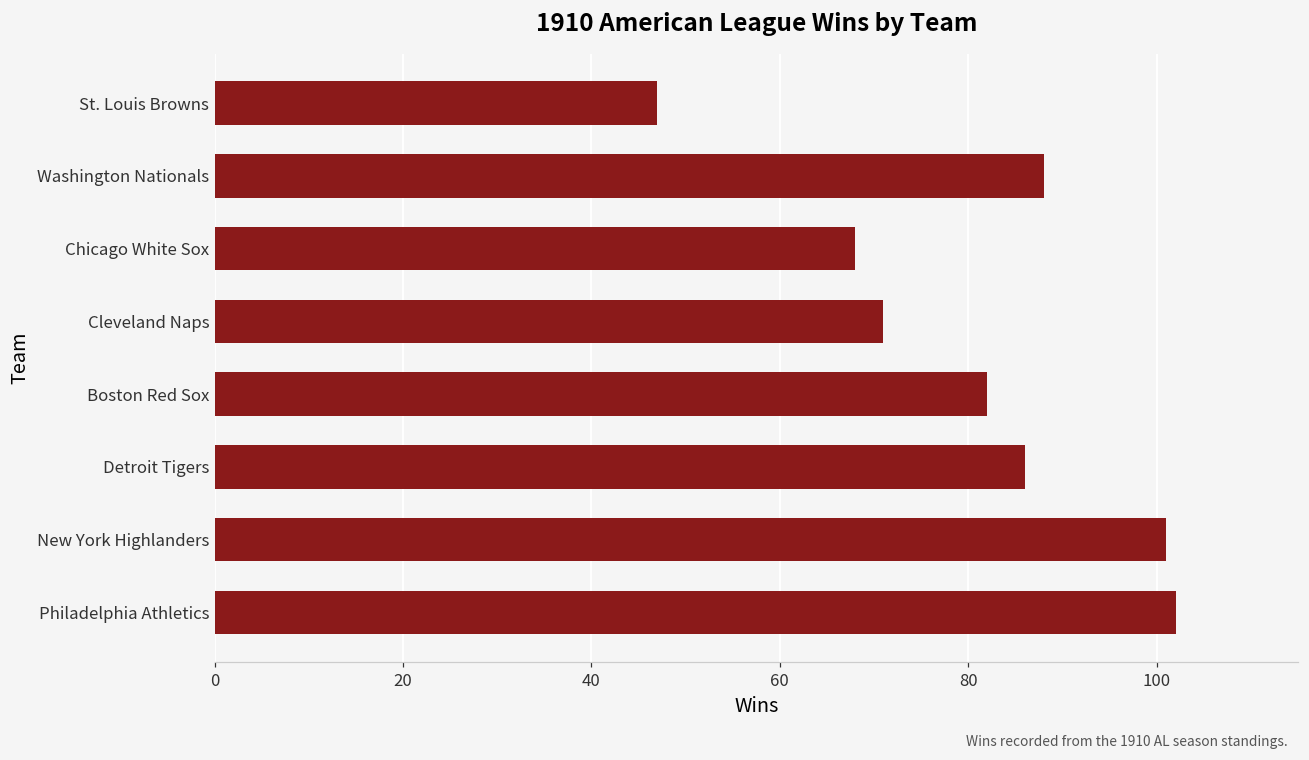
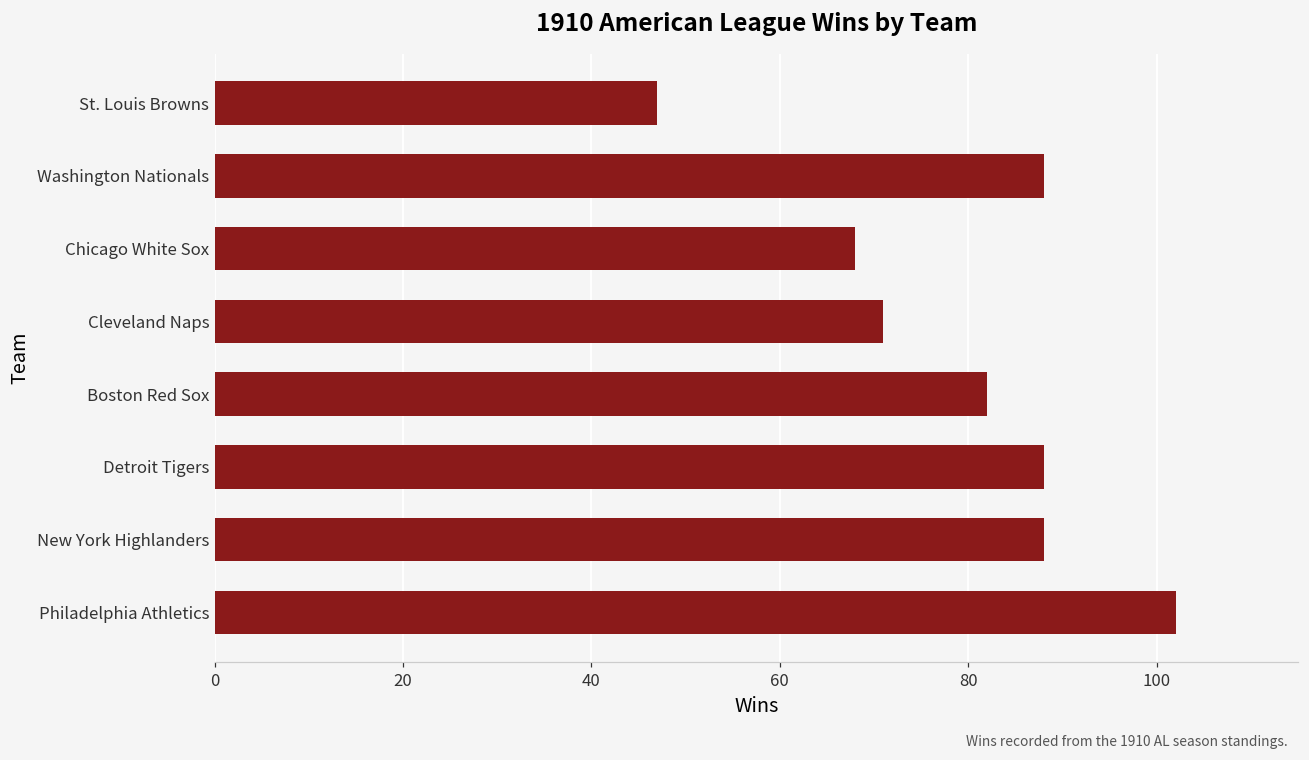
Detroit Tigers: 86 -> 88
New York Highlanders: 101 -> 88
